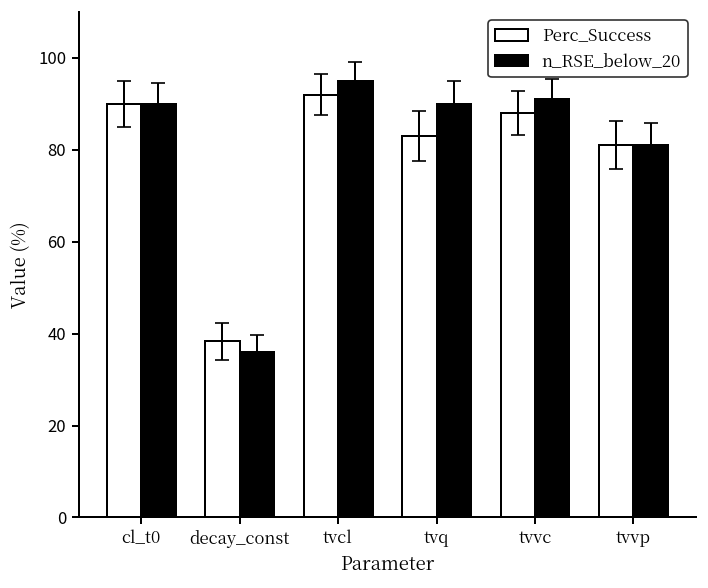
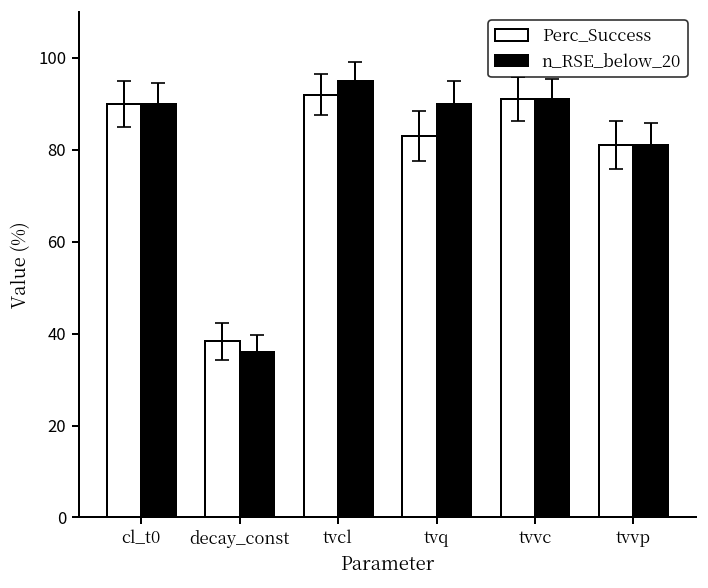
Perc_Success, tvvc: 88 -> 91
